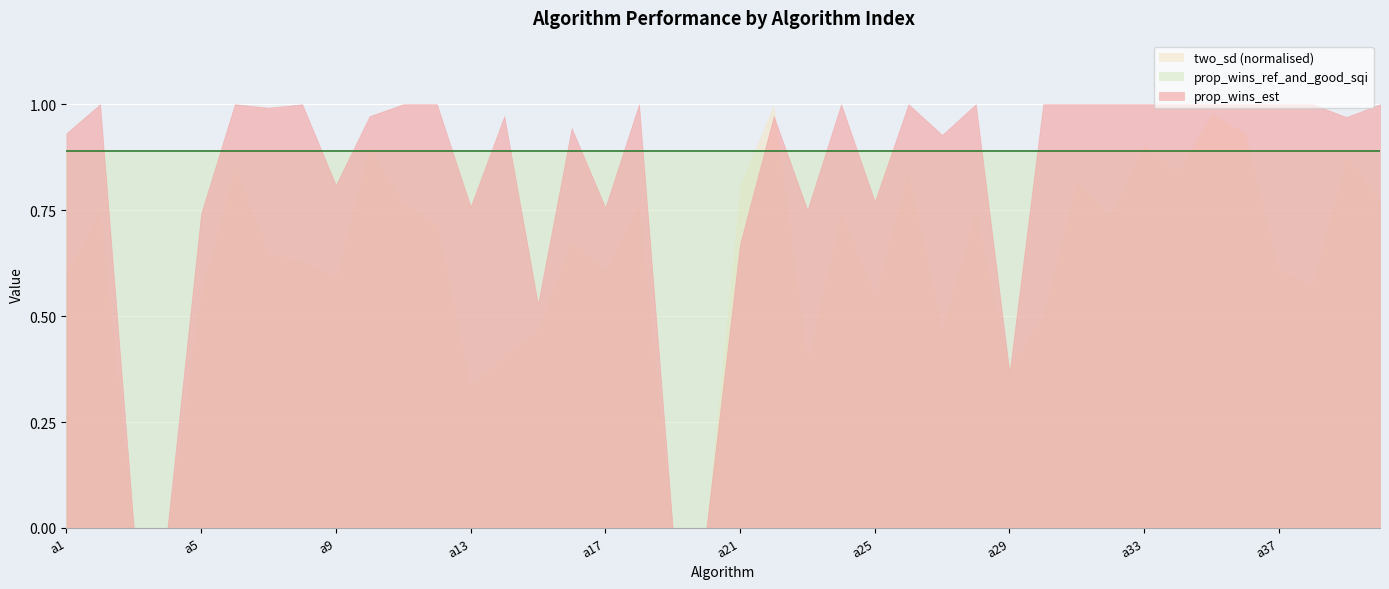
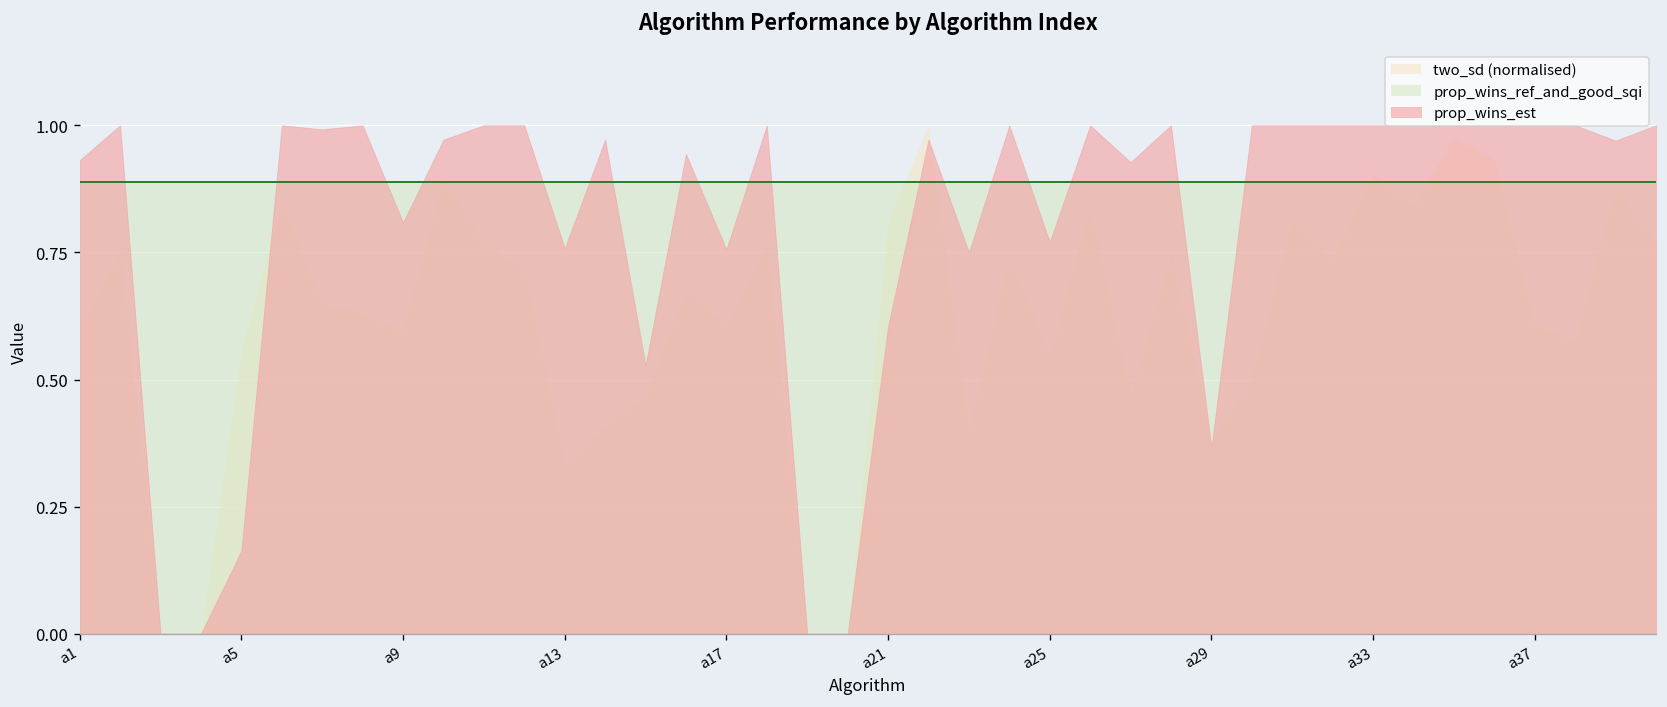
prop_wins_est, a5: 0.74 -> 0.16
prop_wins_est, a21: 0.67 -> 0.60
